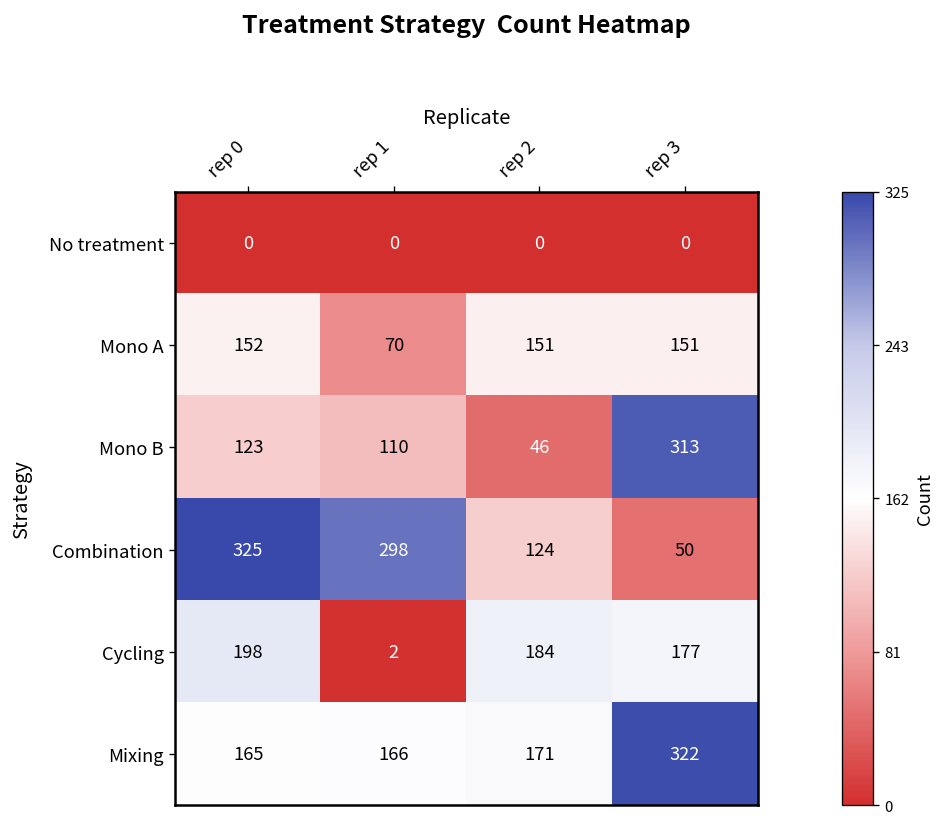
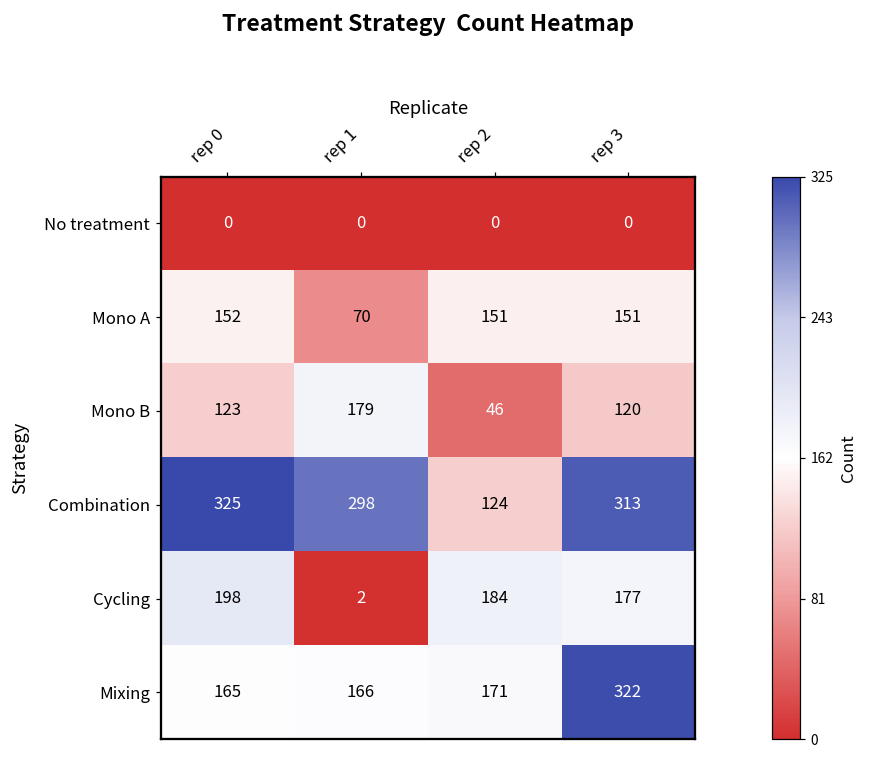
Mono B, rep 1: 110 -> 179
Mono B, rep 3: 313 -> 120
Combination, rep 3: 50 -> 313
